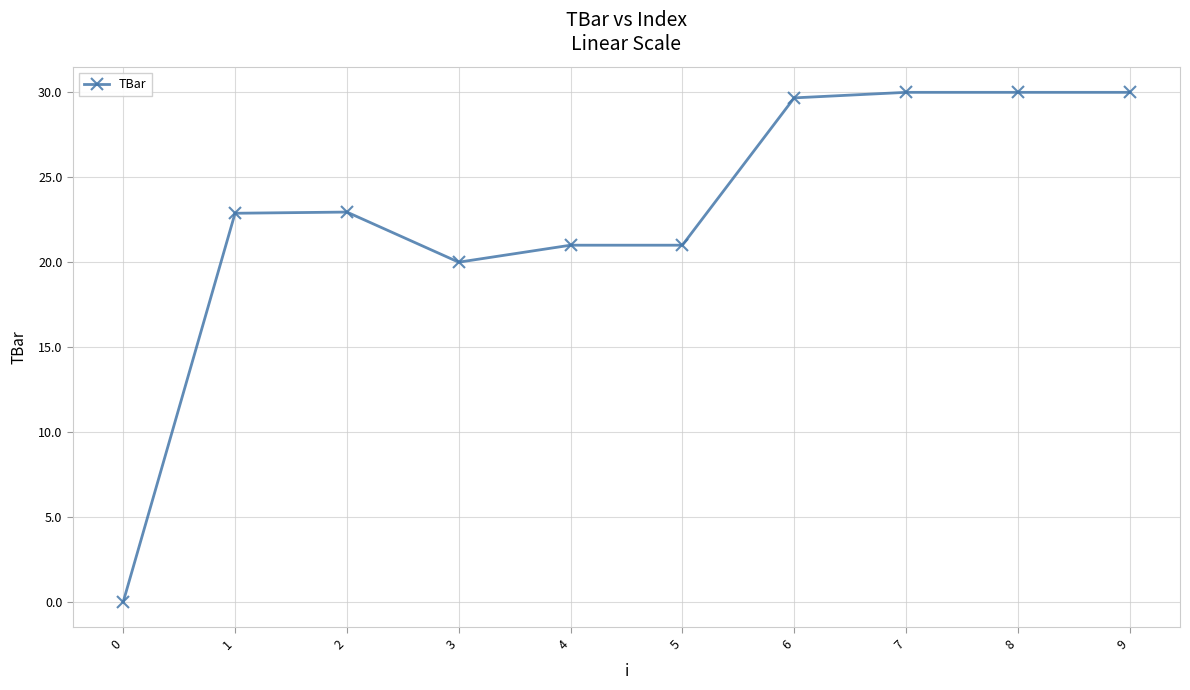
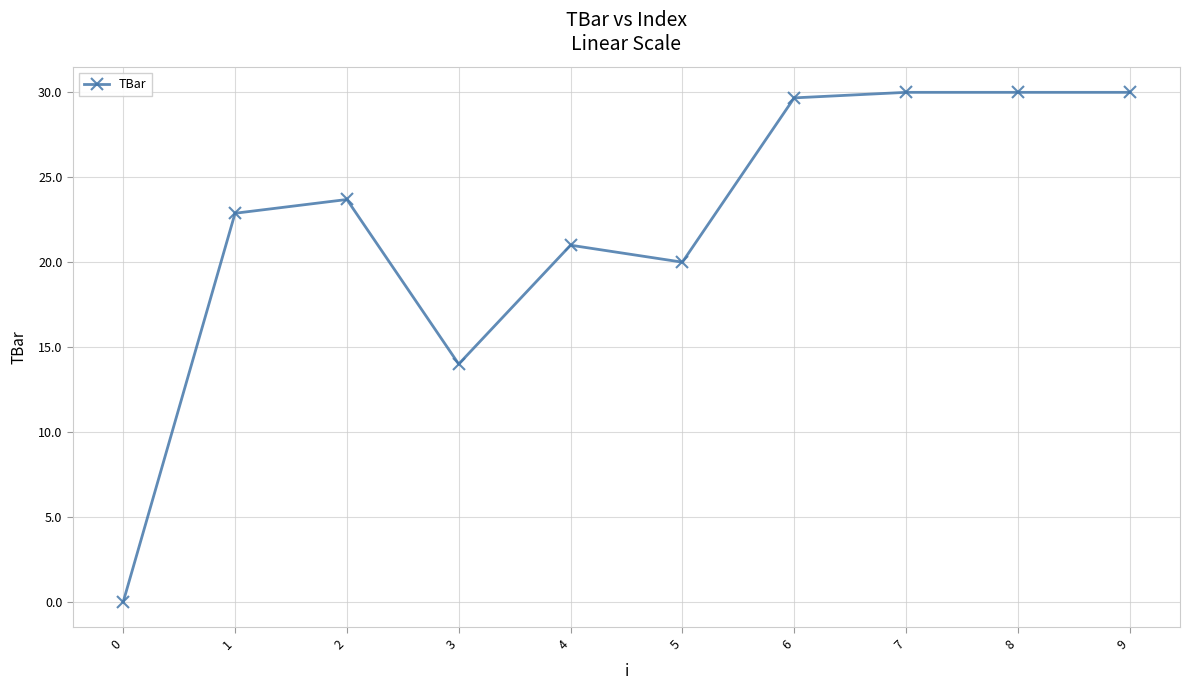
2: 23.0 -> 23.7
3: 20 -> 14
5: 21 -> 20
